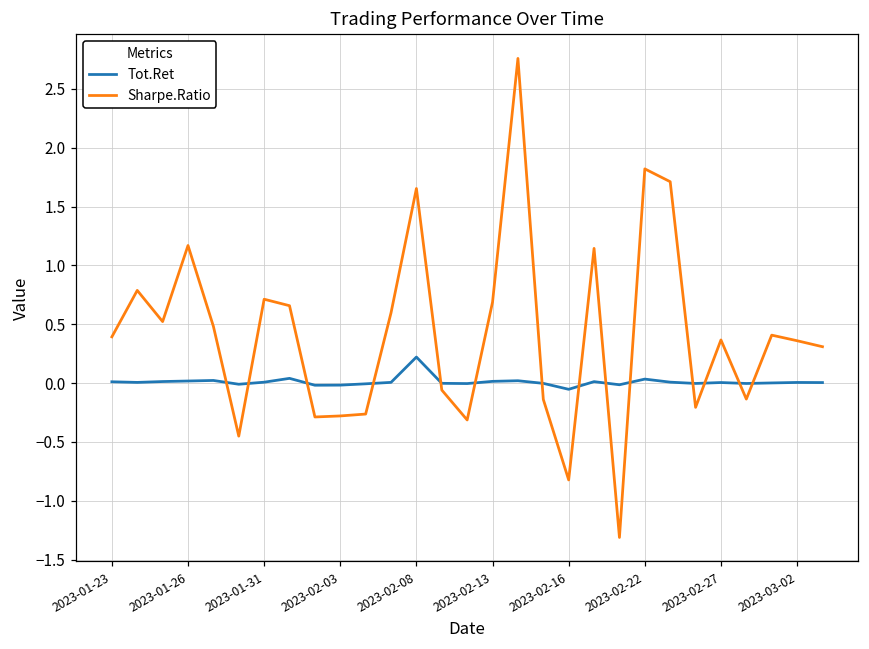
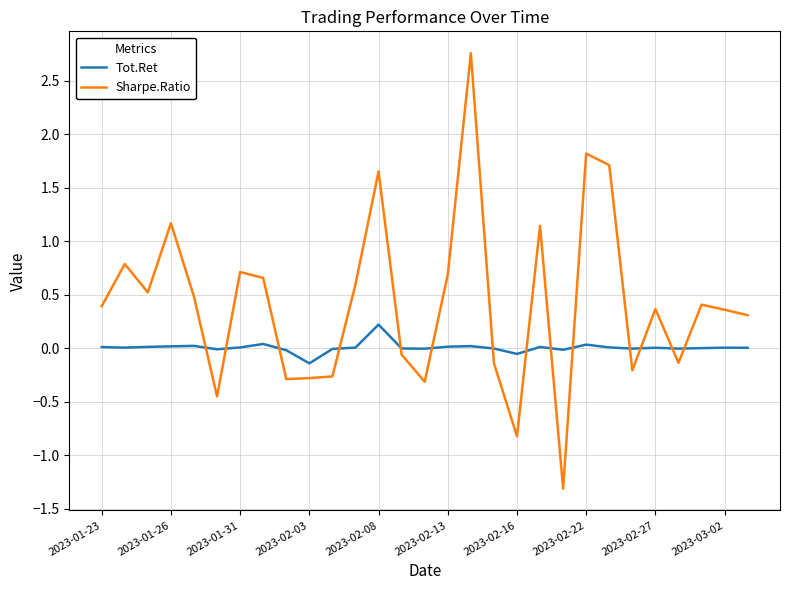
Tot.Ret, 2023-02-03: -0.02 -> -0.14
